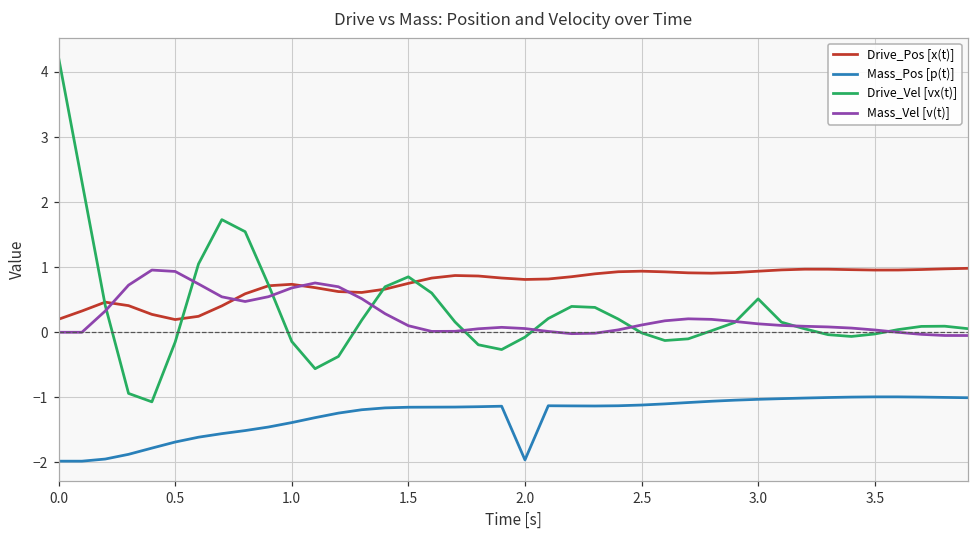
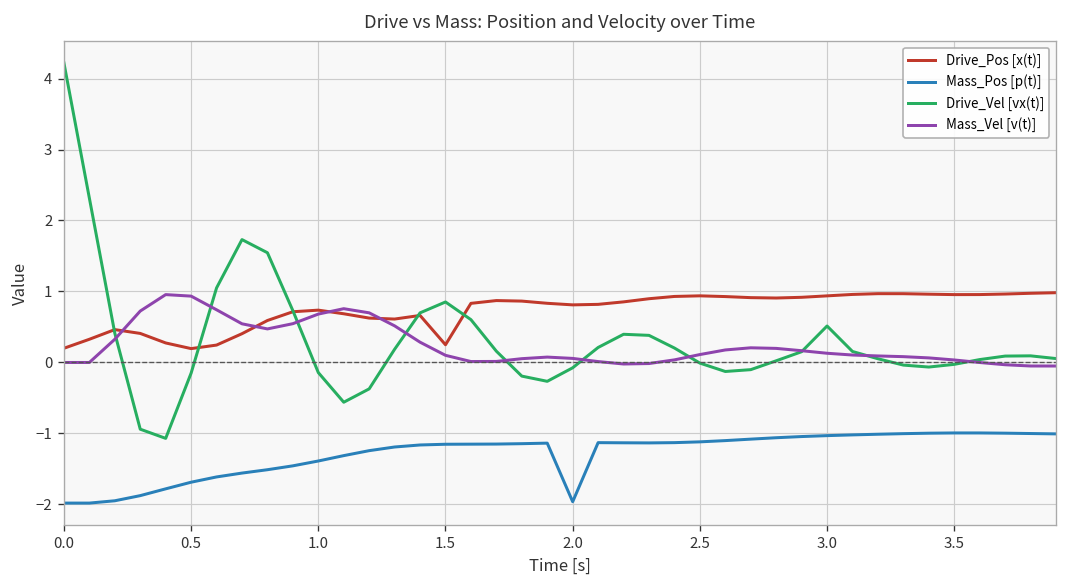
Drive_Pos [x(t)], 1.5: 0.8 -> 0.2
